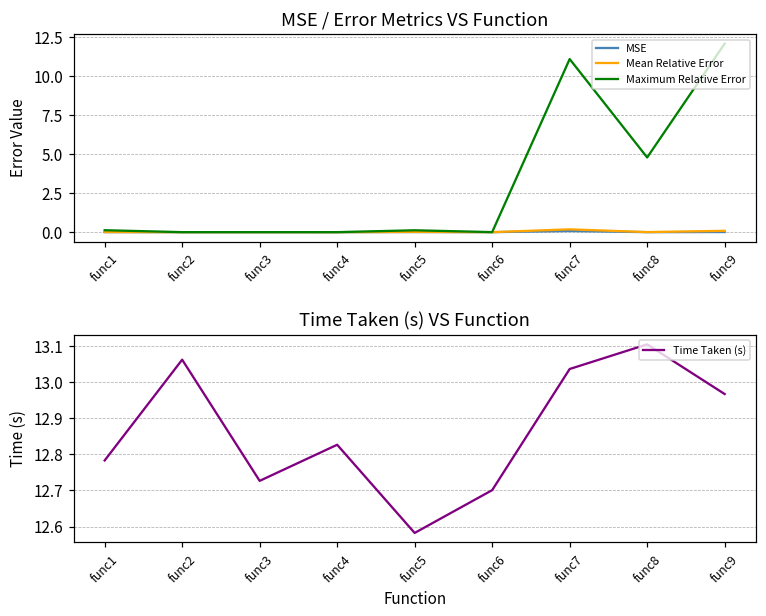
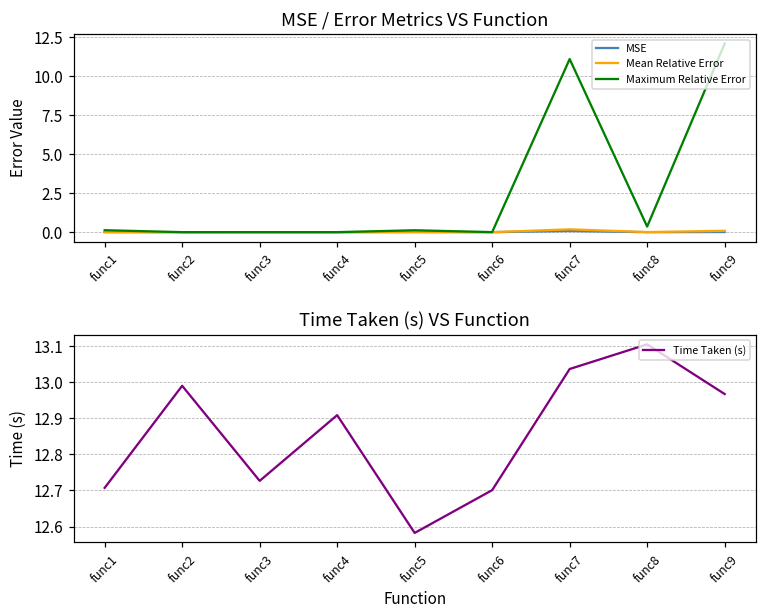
MSE / Error Metrics VS Function, Maximum Relative Error, func8: 4.8 -> 0.4
Time Taken (s) VS Function, func1: 12.78 -> 12.71
Time Taken (s) VS Function, func2: 13.06 -> 12.99
Time Taken (s) VS Function, func4: 12.83 -> 12.91
